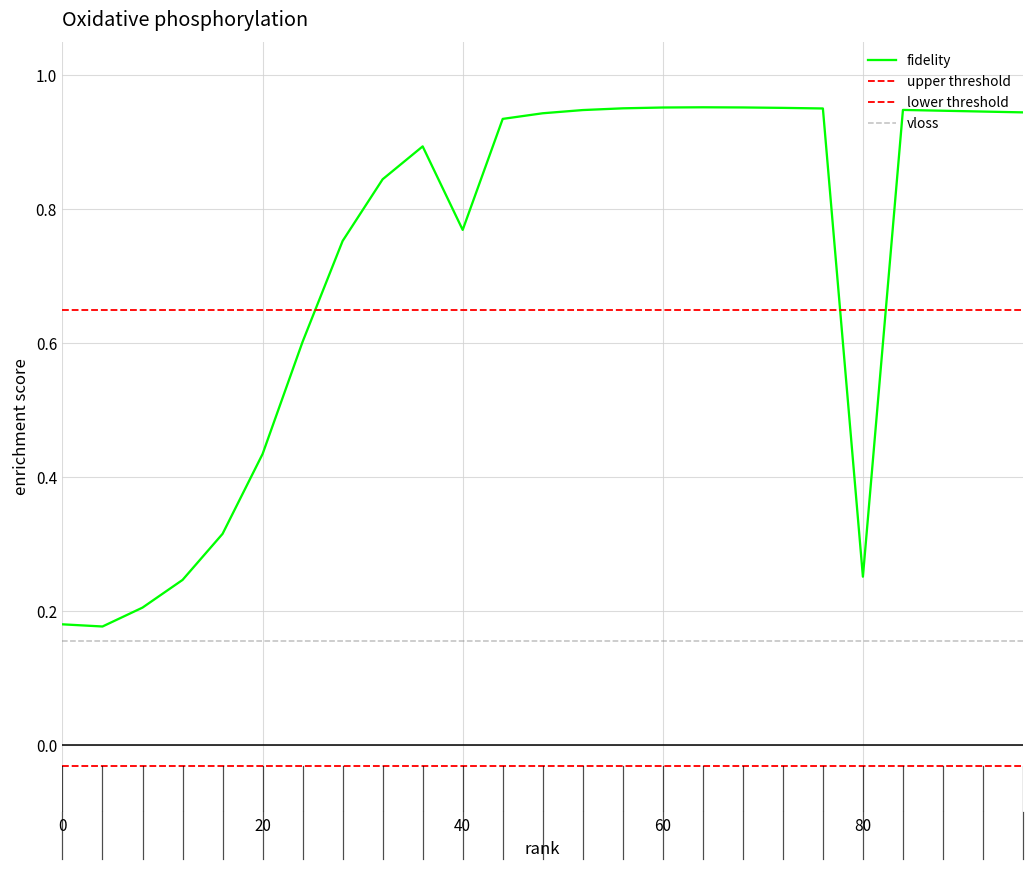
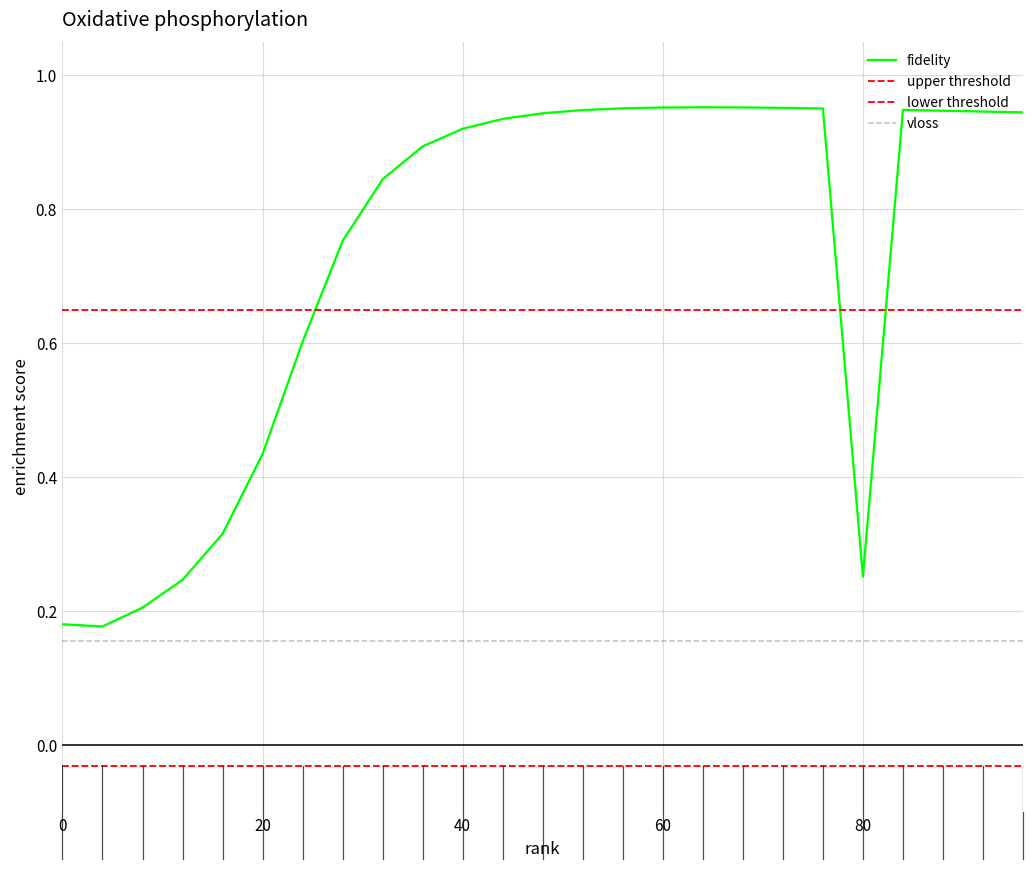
fidelity, 40: 0.77 -> 0.92
